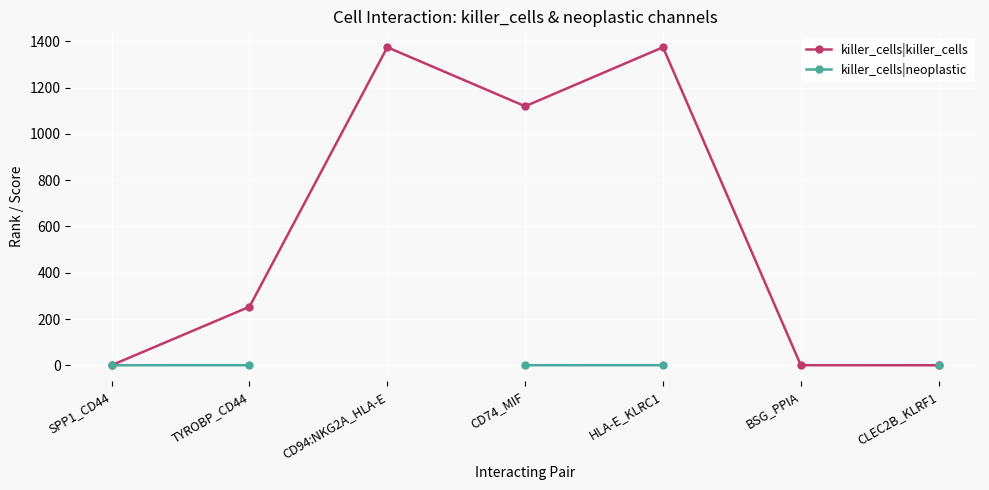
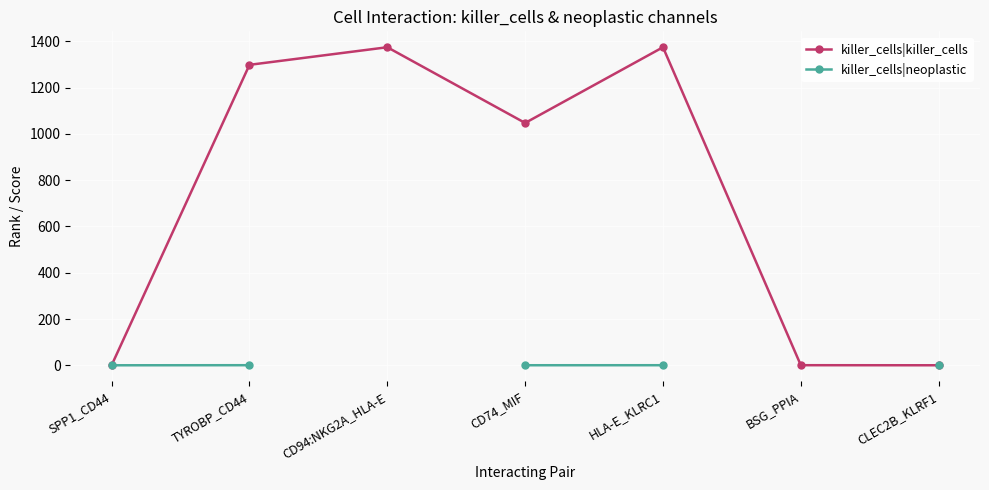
killer_cells|killer_cells, TYROBP_CD44: 250 -> 1300
killer_cells|killer_cells, CD74_MIF: 1120 -> 1050
